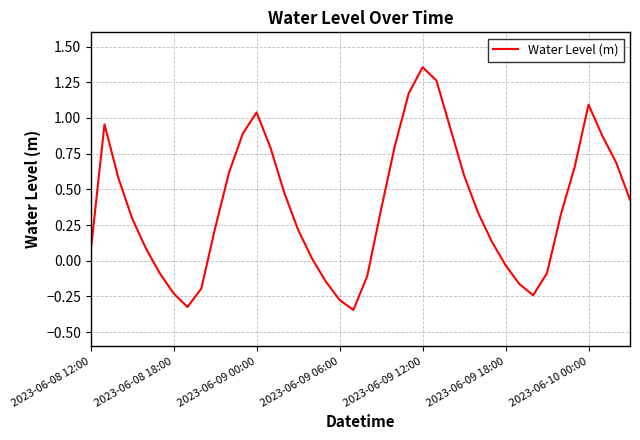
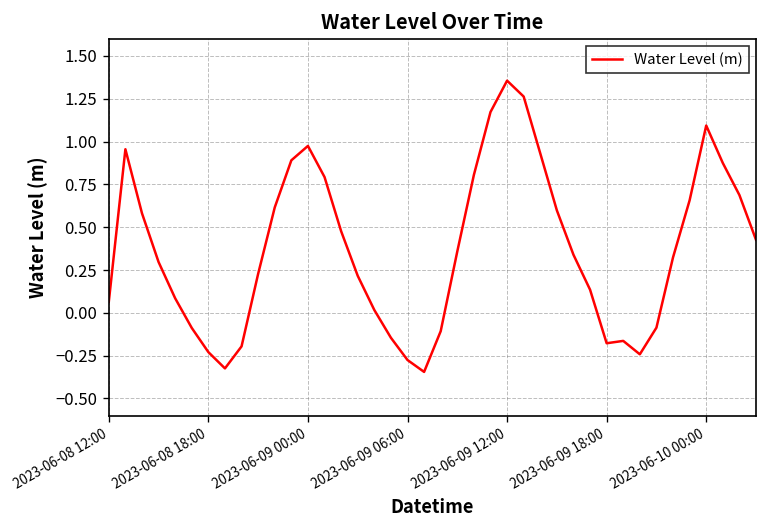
2023-06-09 00:00: 1.04 -> 0.97
2023-06-09 18:00: -0.03 -> -0.18
